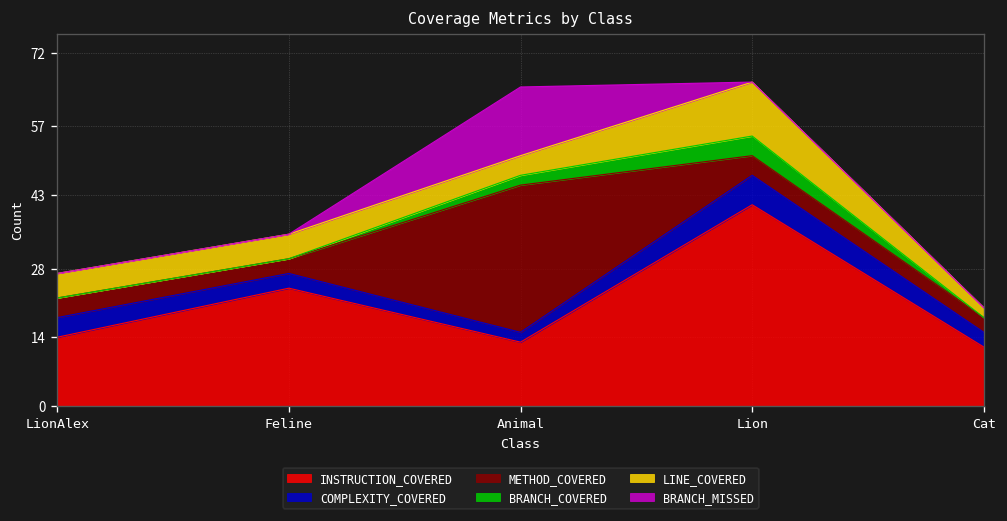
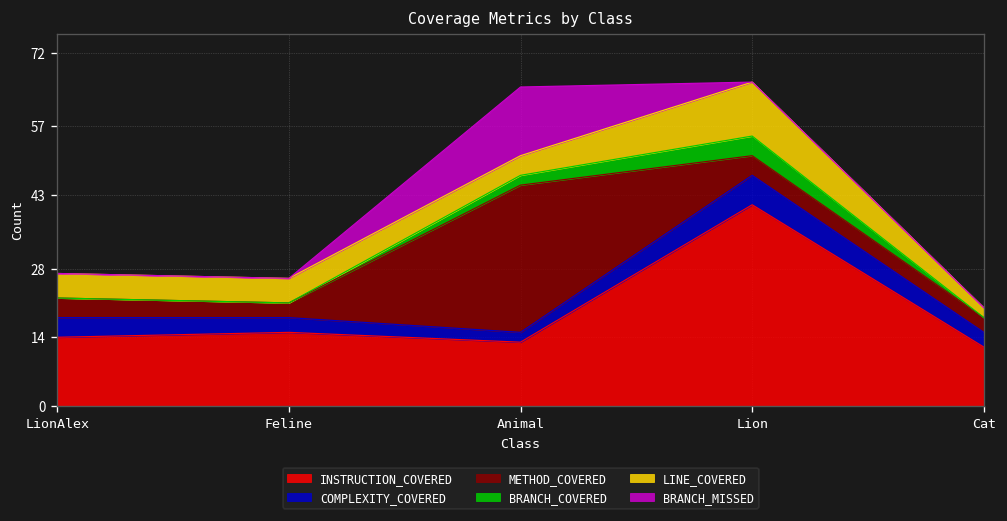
INSTRUCTION_COVERED, Feline: 24 -> 15
